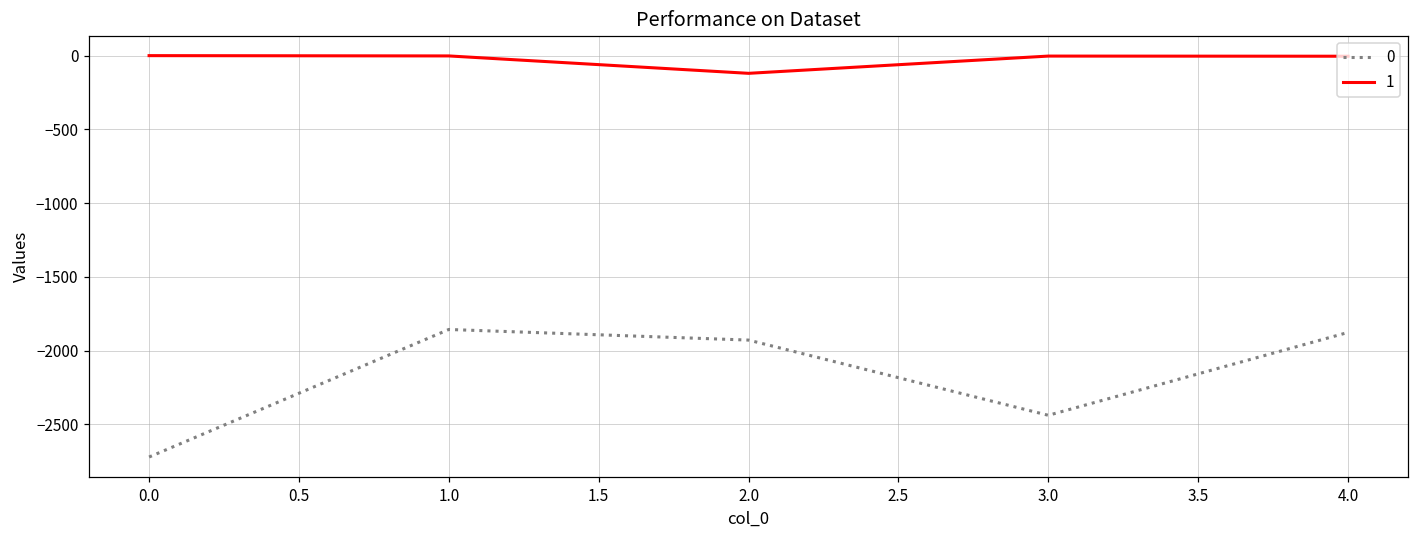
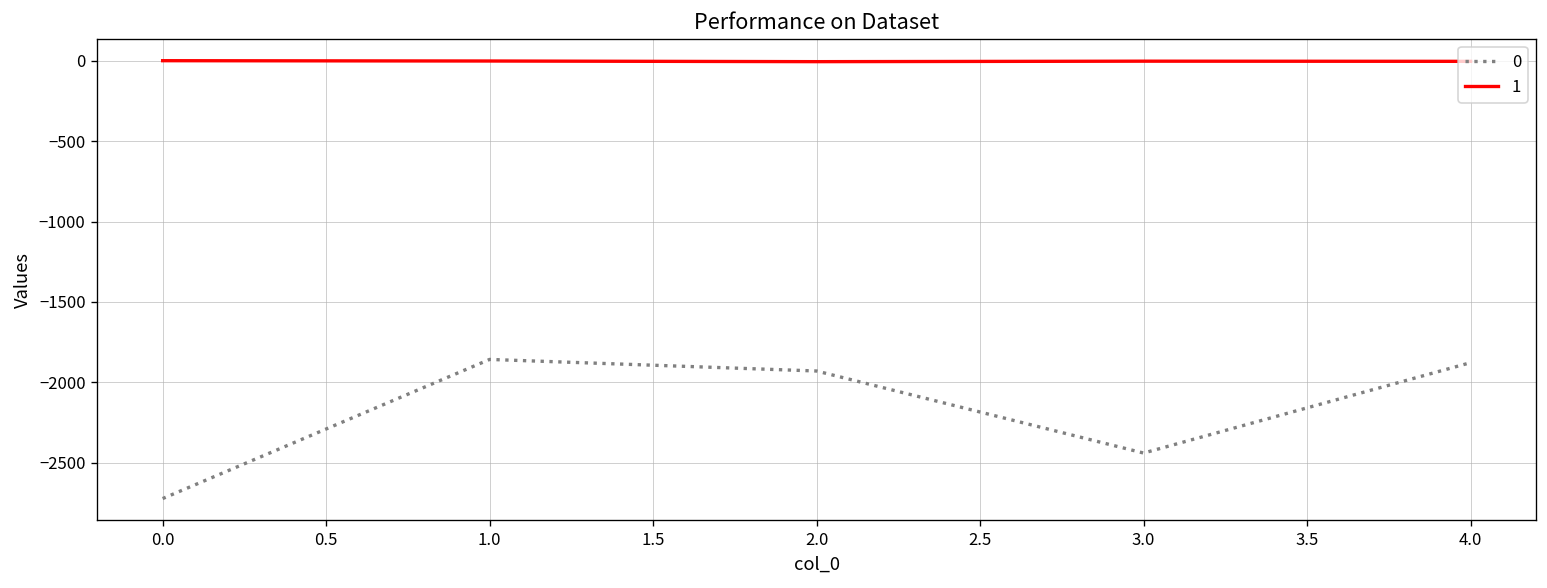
1, 2.0: -120 -> -10
